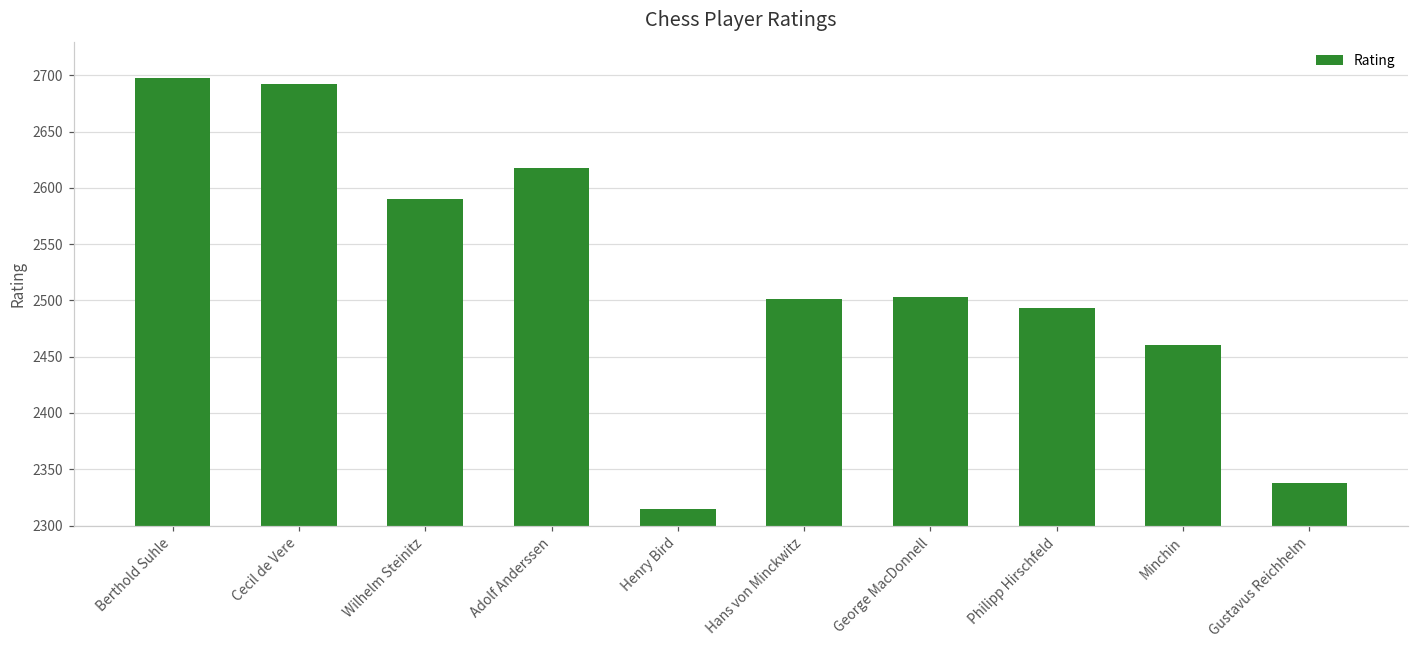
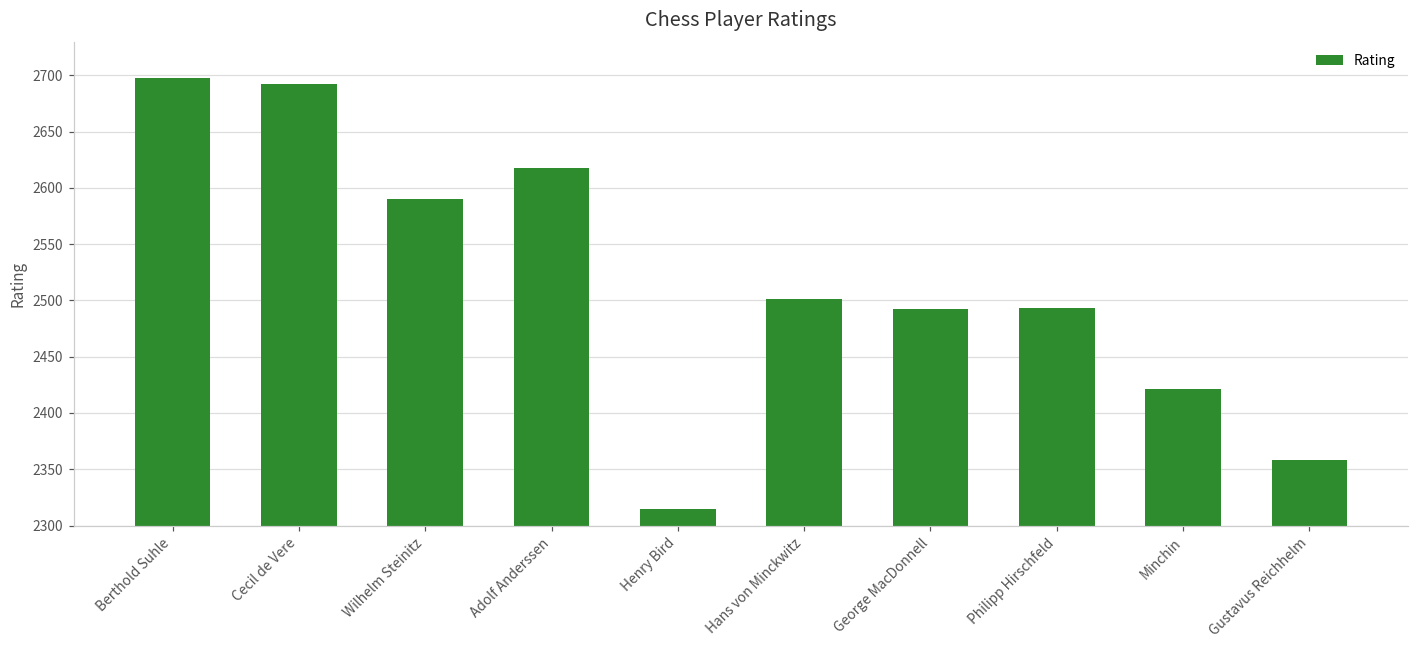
George MacDonnell: 2503 -> 2492
Minchin: 2460 -> 2421
Gustavus Reichhelm: 2338 -> 2358
